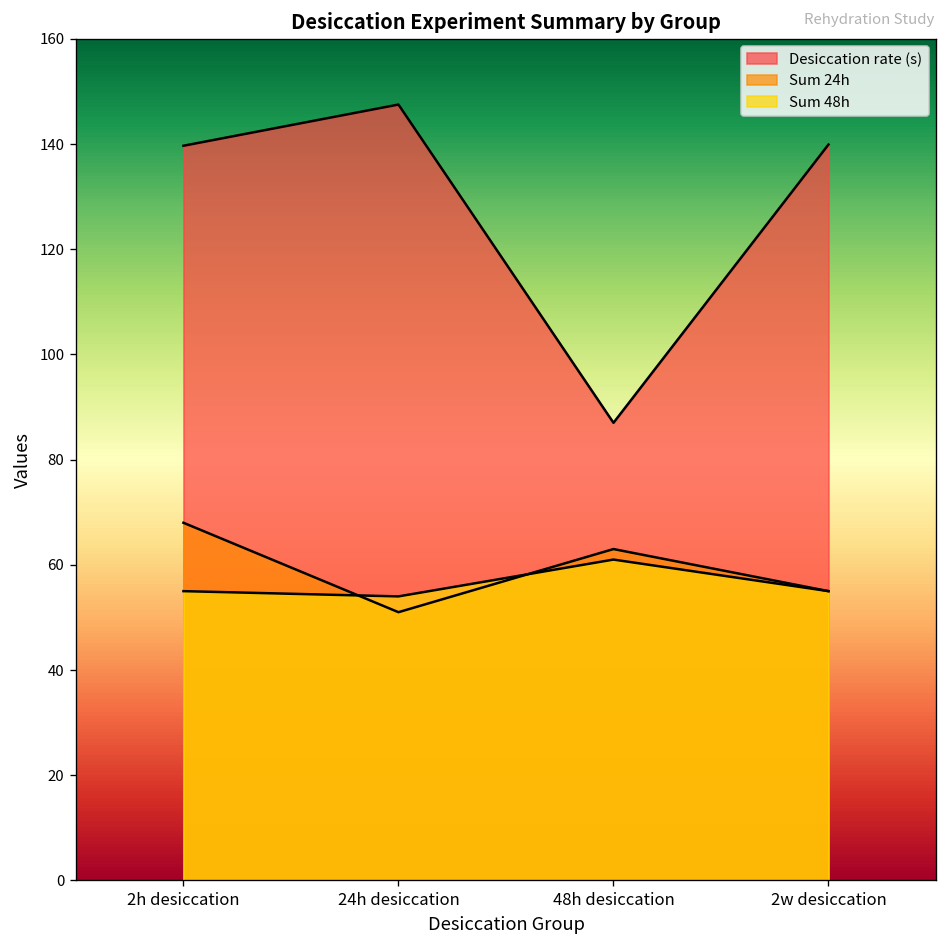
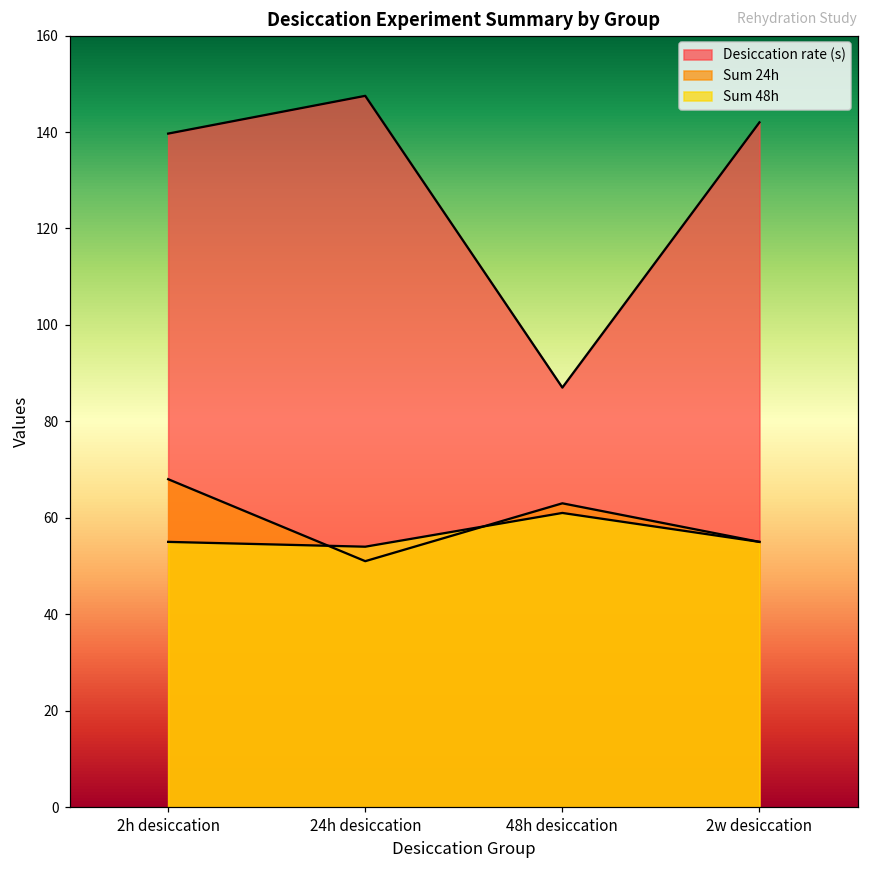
Desiccation rate (s), 2w desiccation: 140 -> 142
